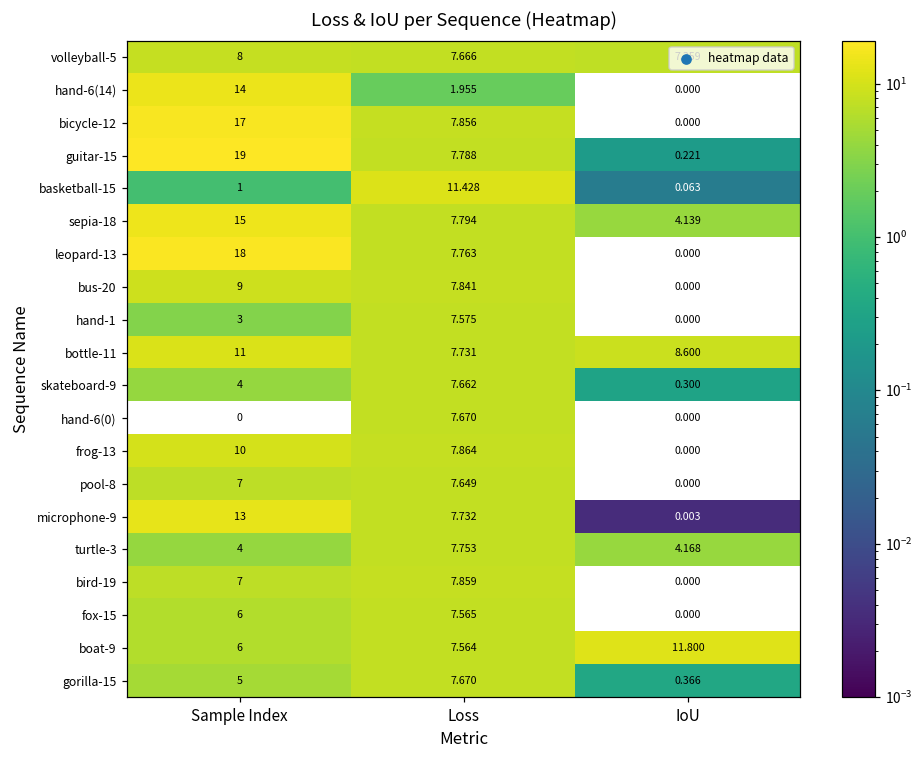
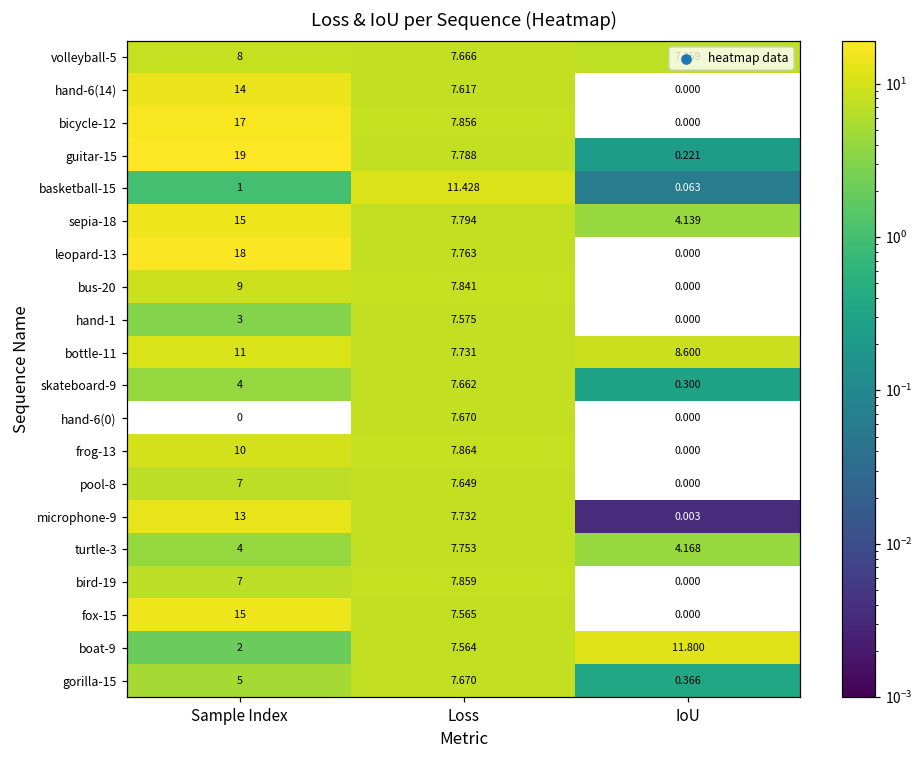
hand-6(14), Loss: 1.955 -> 7.617
fox-15, Sample Index: 6 -> 15
boat-9, Sample Index: 6 -> 2
